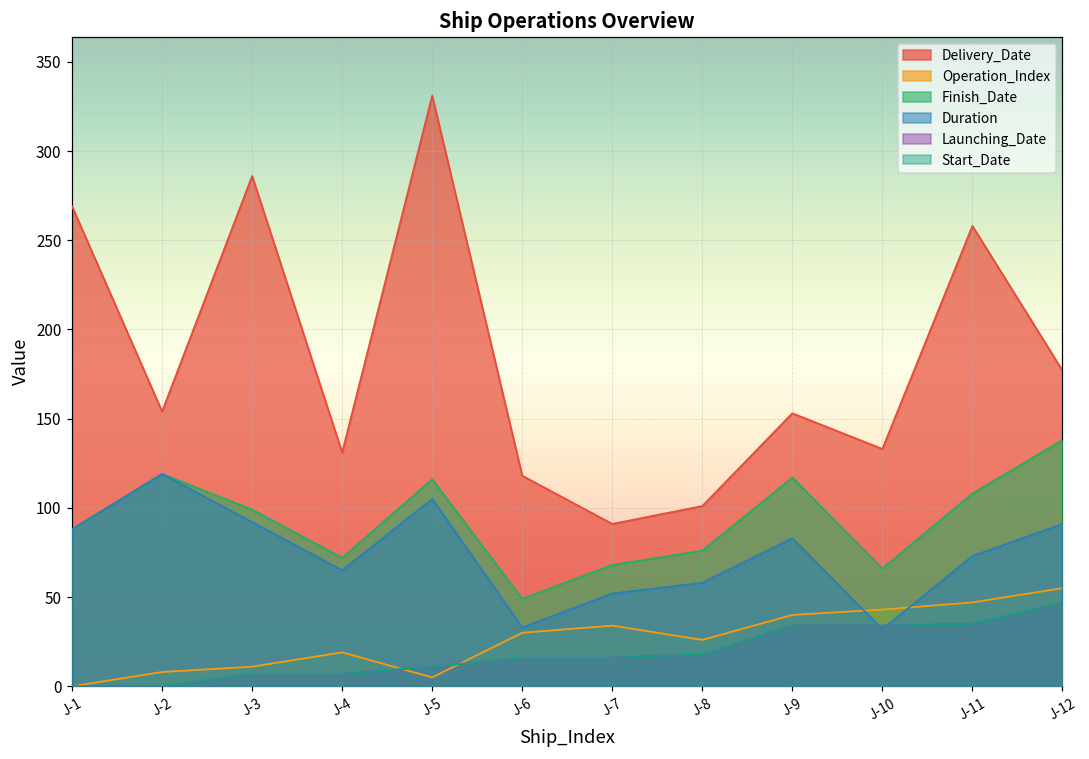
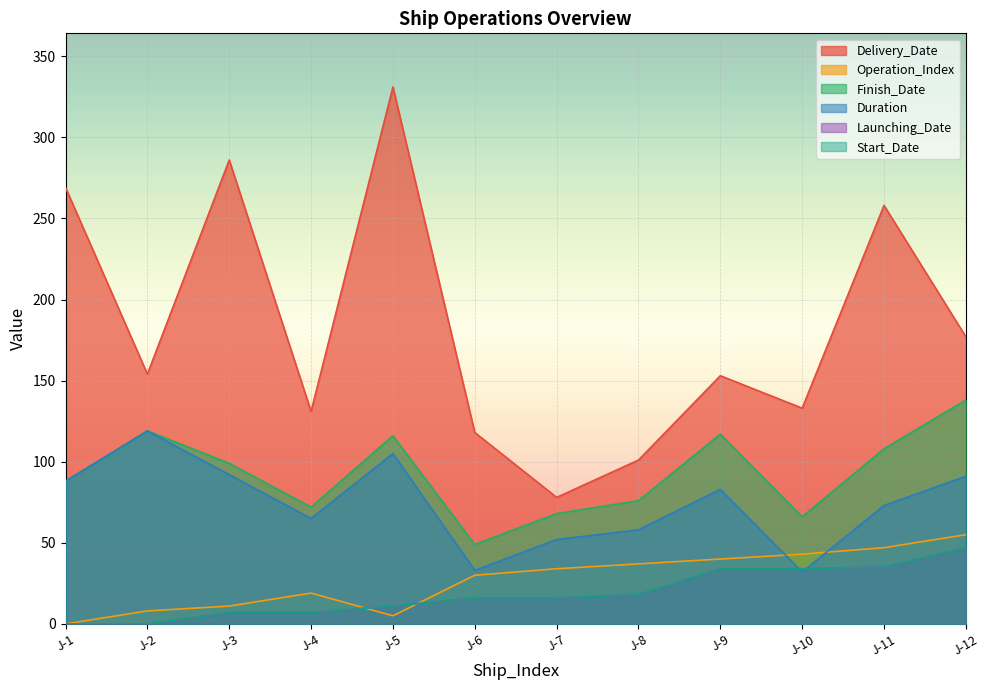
Delivery_Date, J-7: 91 -> 78
Operation_Index, J-8: 26 -> 37
